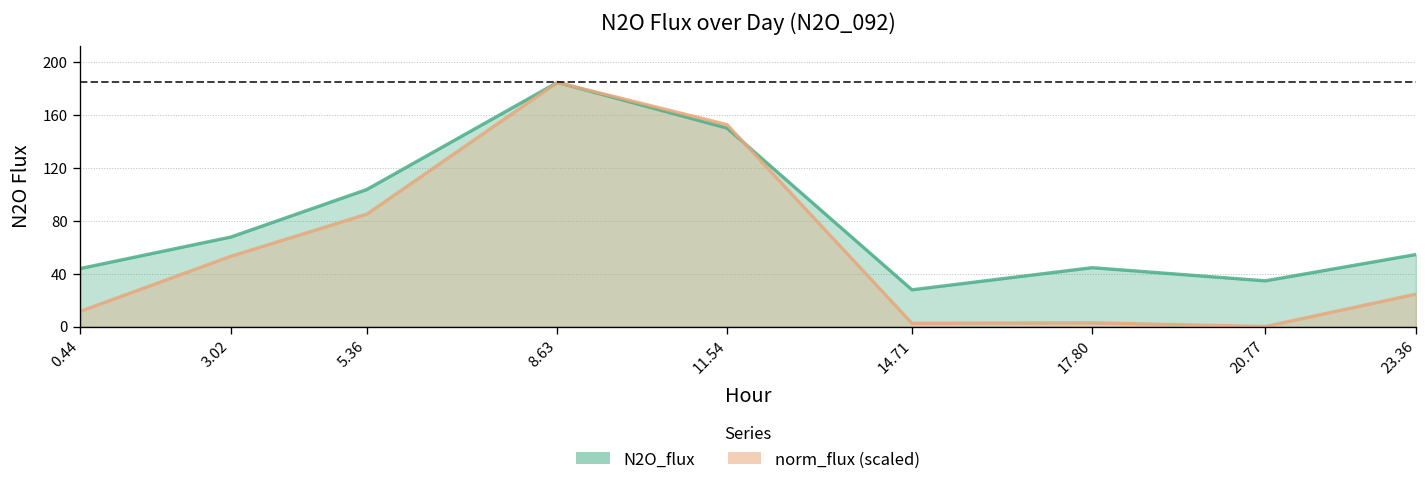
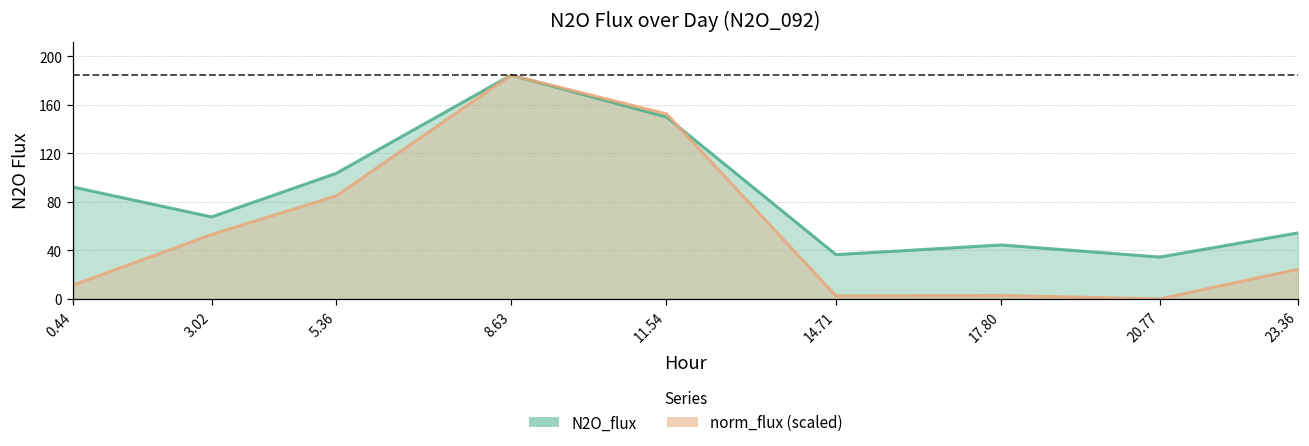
N2O_flux, 0.44: 44 -> 92
N2O_flux, 14.71: 28 -> 37
